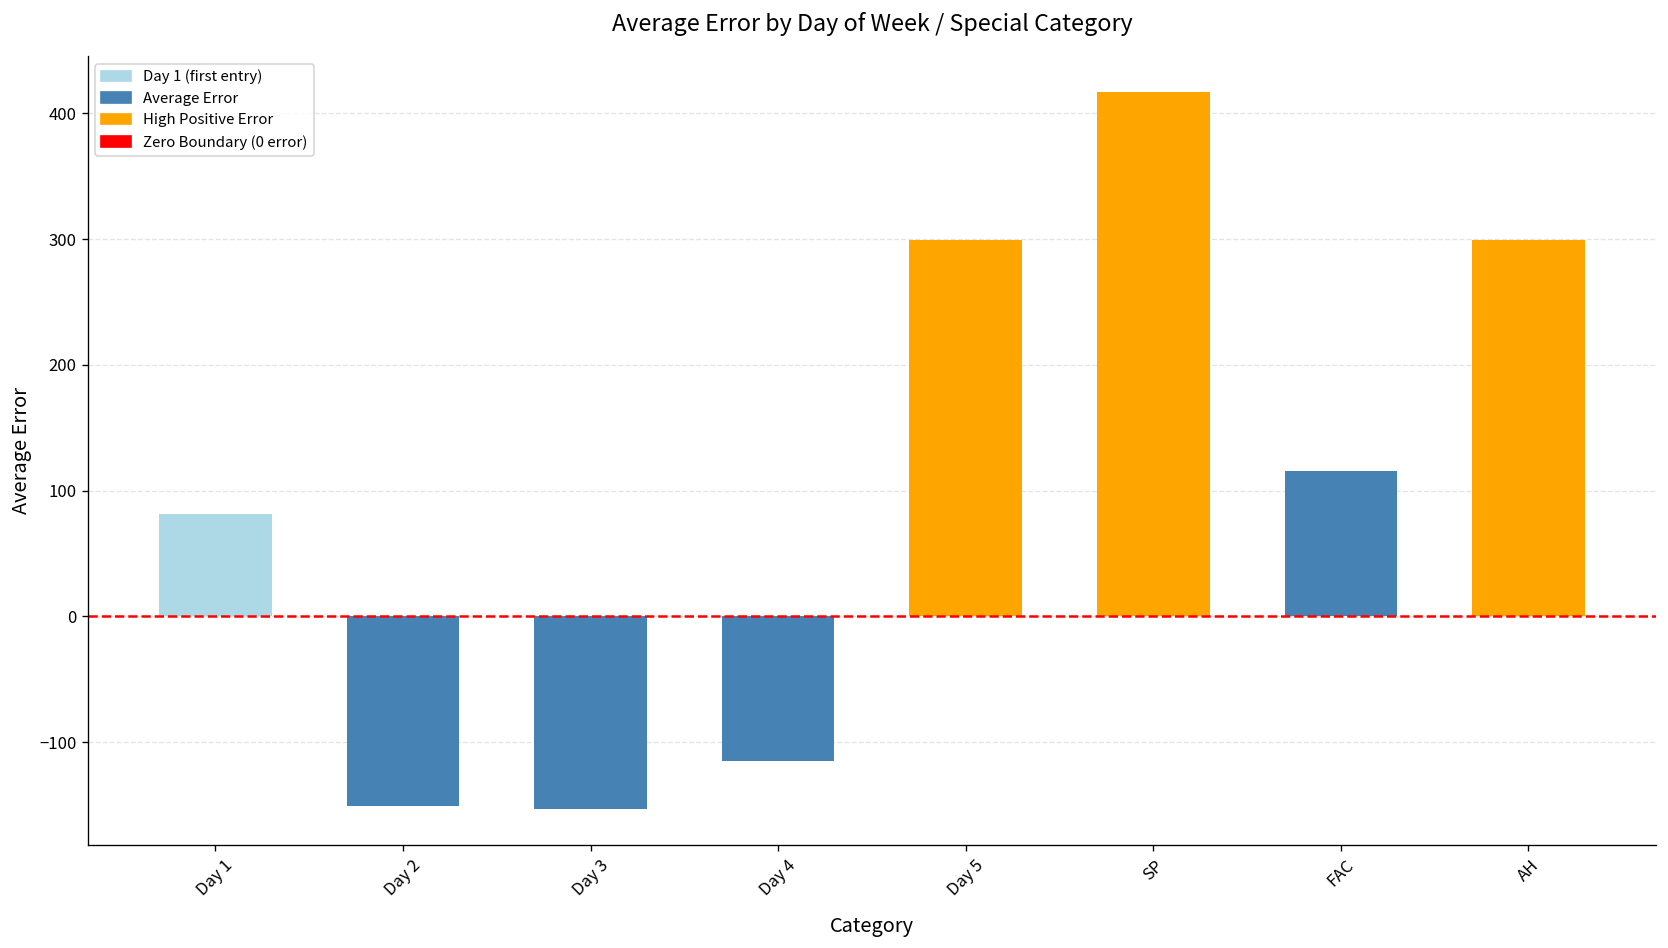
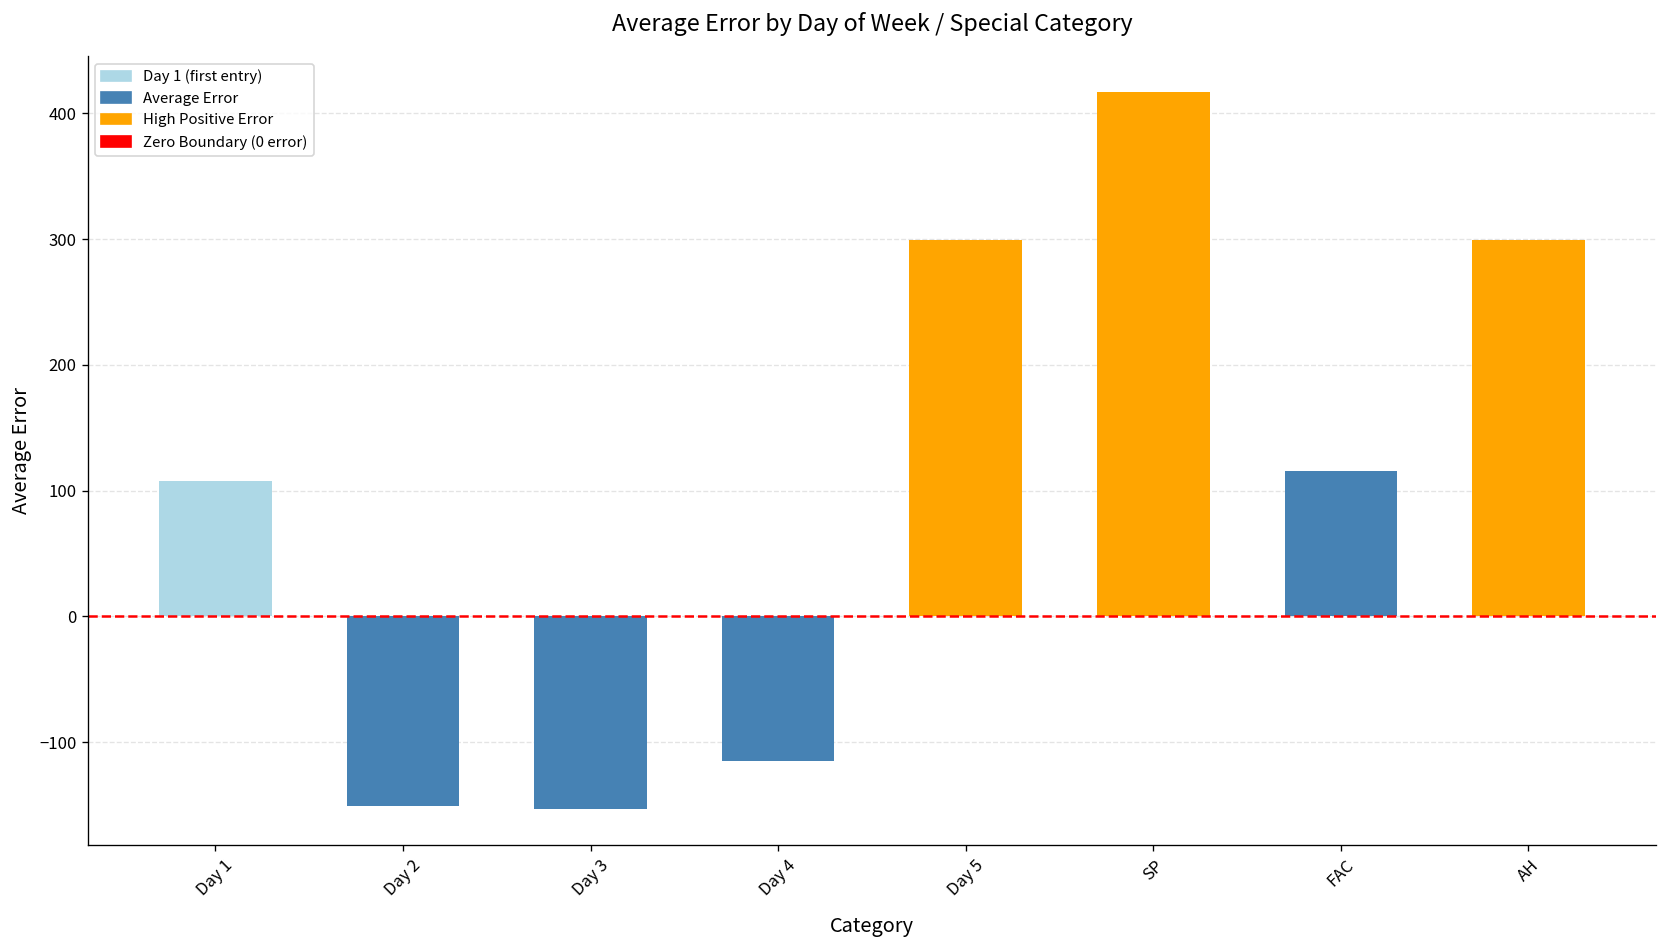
Day 1: 82 -> 108
